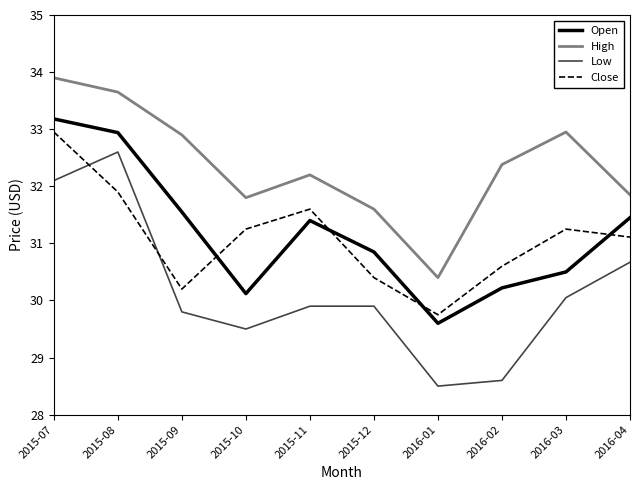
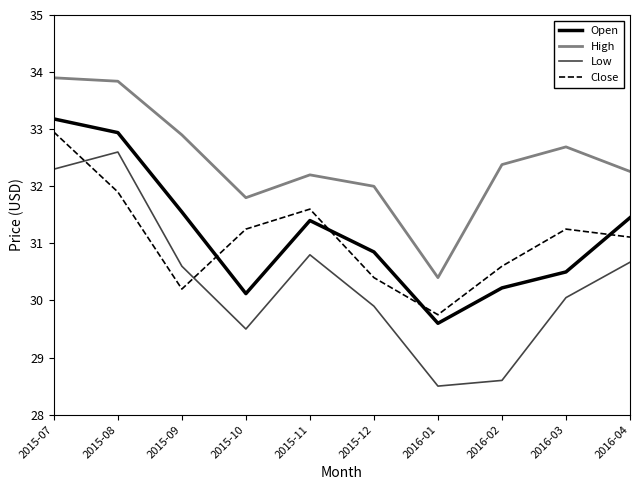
Low, 2015-07: 32.1 -> 32.3
High, 2015-08: 33.7 -> 33.8
Low, 2015-09: 29.8 -> 30.6
Low, 2015-11: 29.9 -> 30.8
High, 2015-12: 31.6 -> 32.0
High, 2016-03: 33.0 -> 32.7
High, 2016-04: 31.9 -> 32.3
